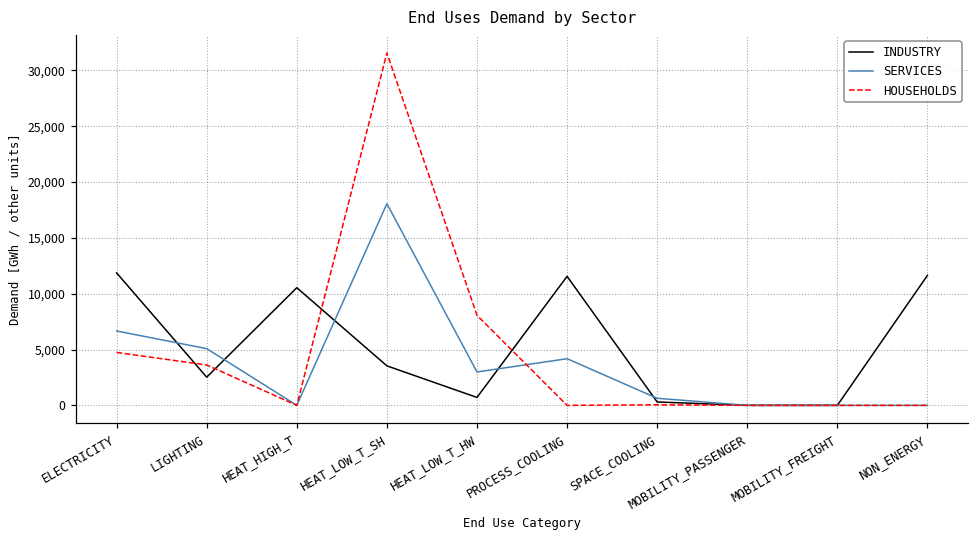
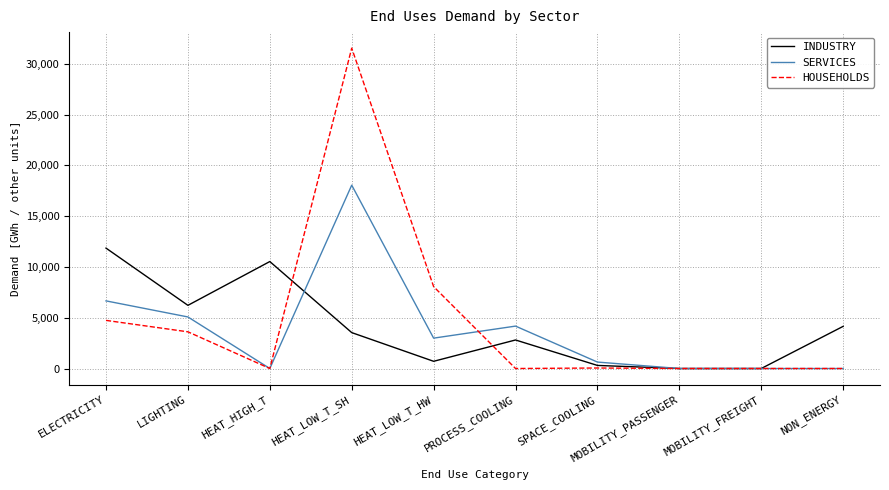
INDUSTRY, LIGHTING: 2,500 -> 6,200
INDUSTRY, PROCESS_COOLING: 11,600 -> 2,800
INDUSTRY, NON_ENERGY: 11,600 -> 4,200
